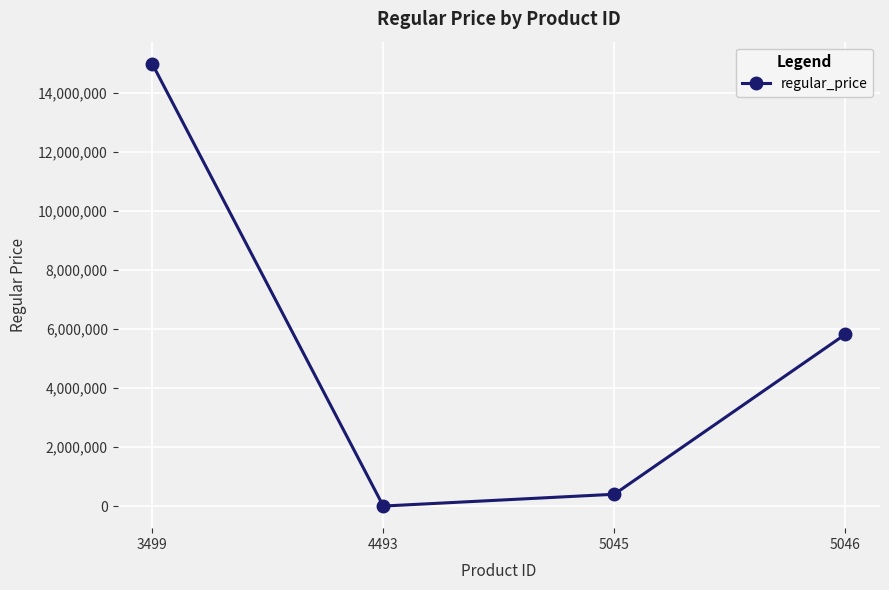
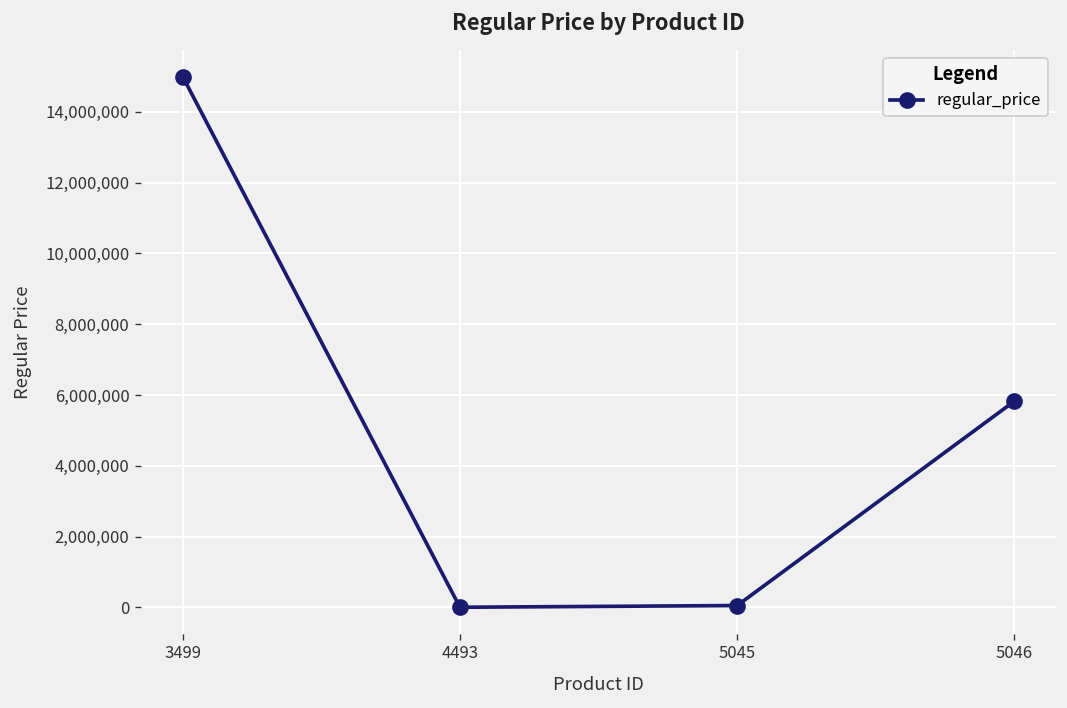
5045: 400,000 -> 0
